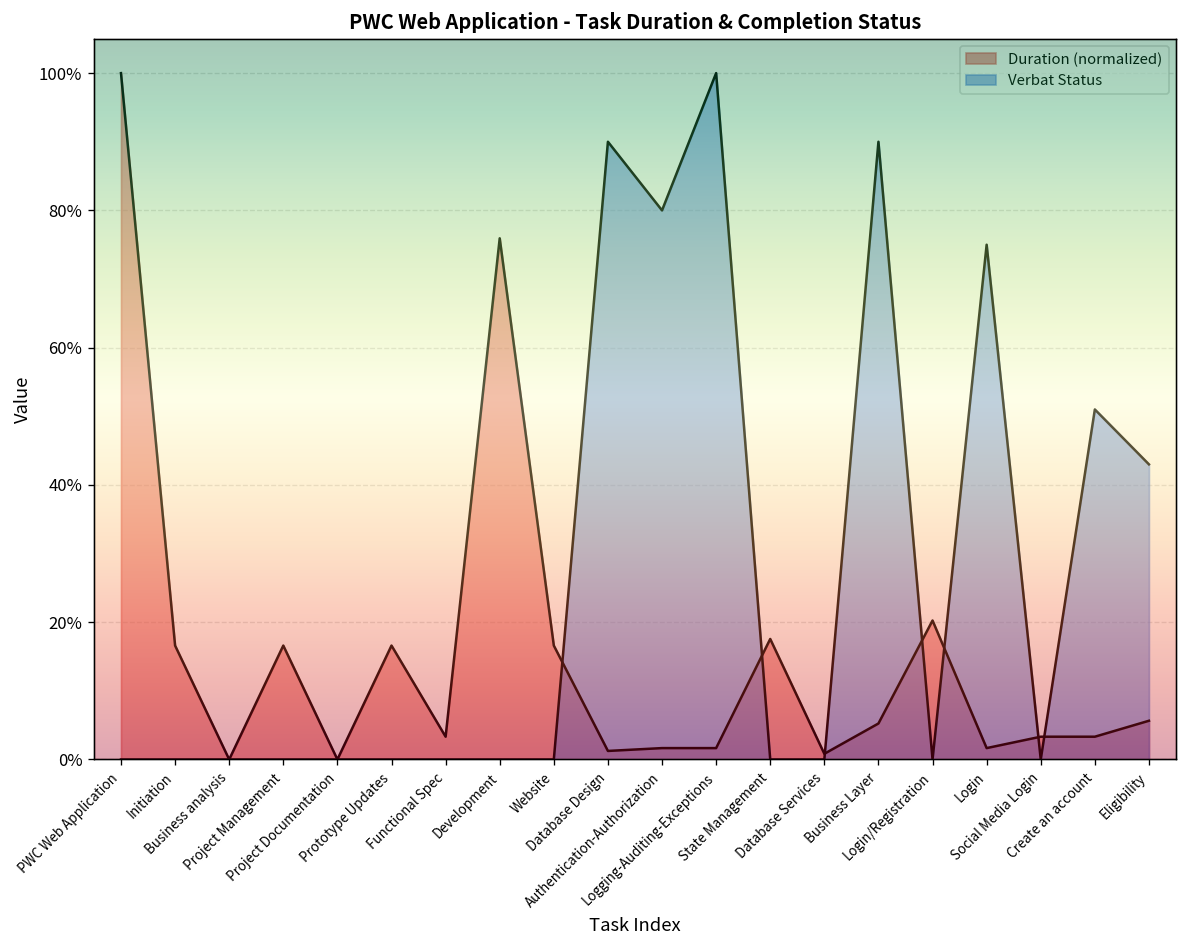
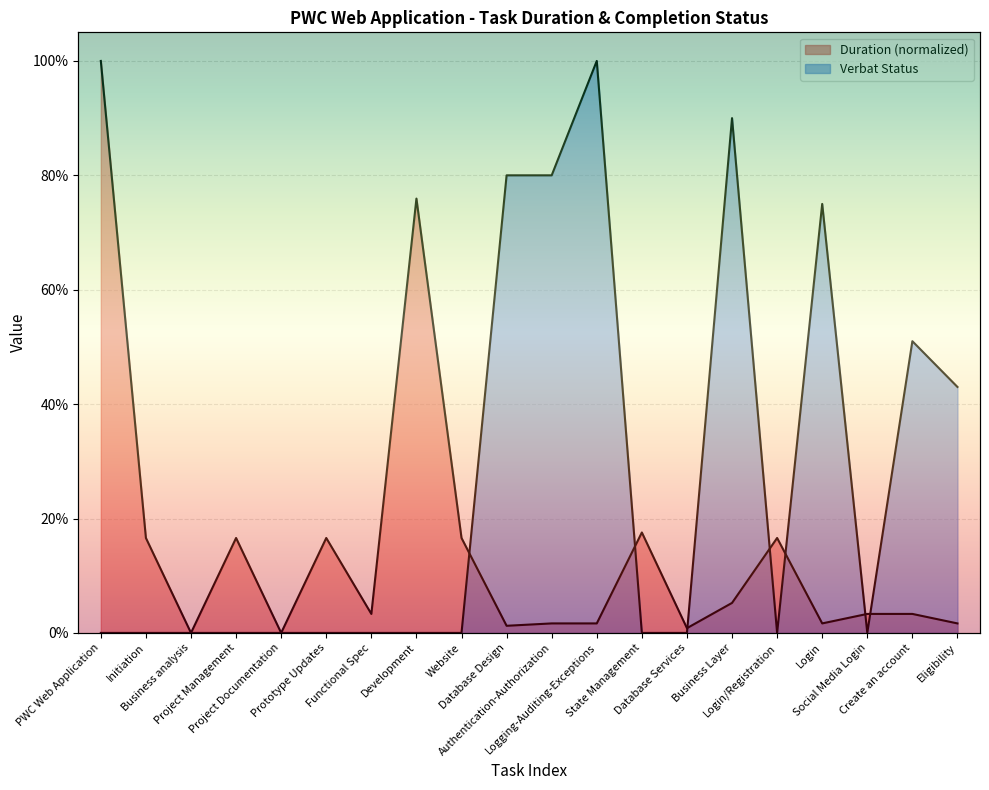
Verbat Status, Database Design: 90% -> 80%
Duration (normalized), Login/Registration: 20% -> 17%
Duration (normalized), Eligibility: 6% -> 2%
